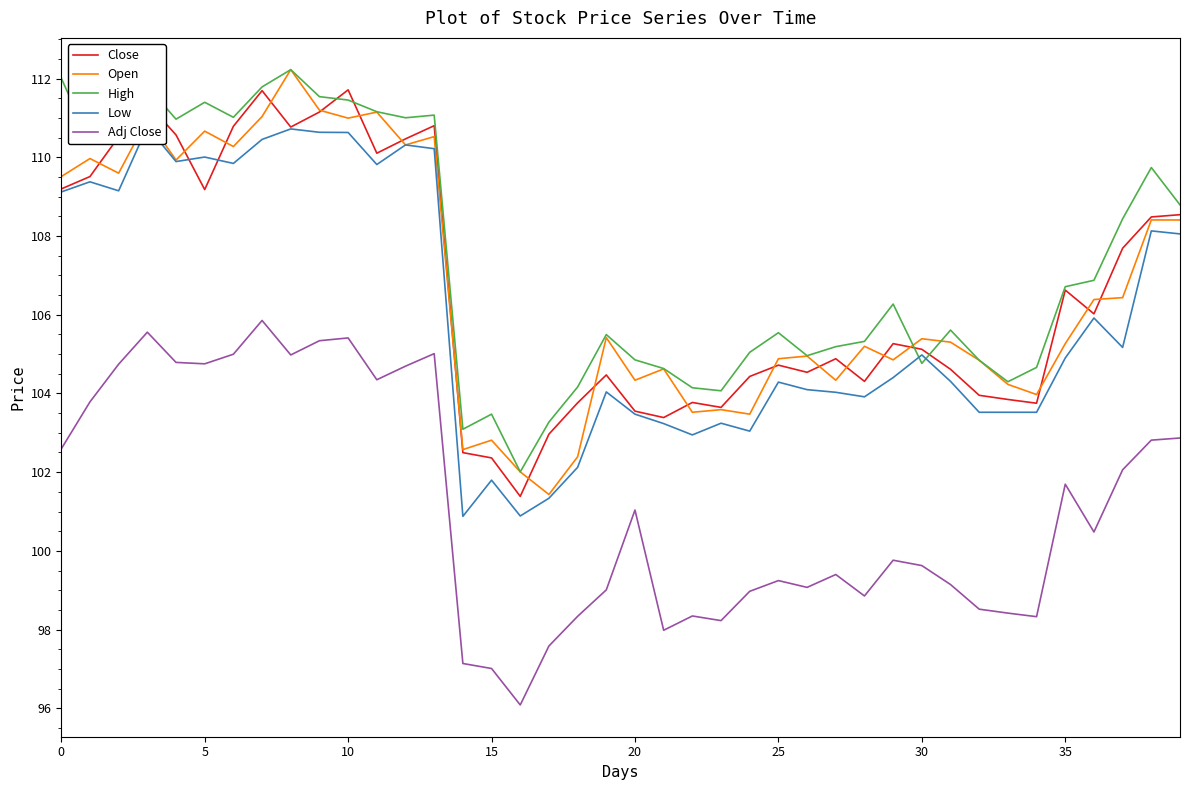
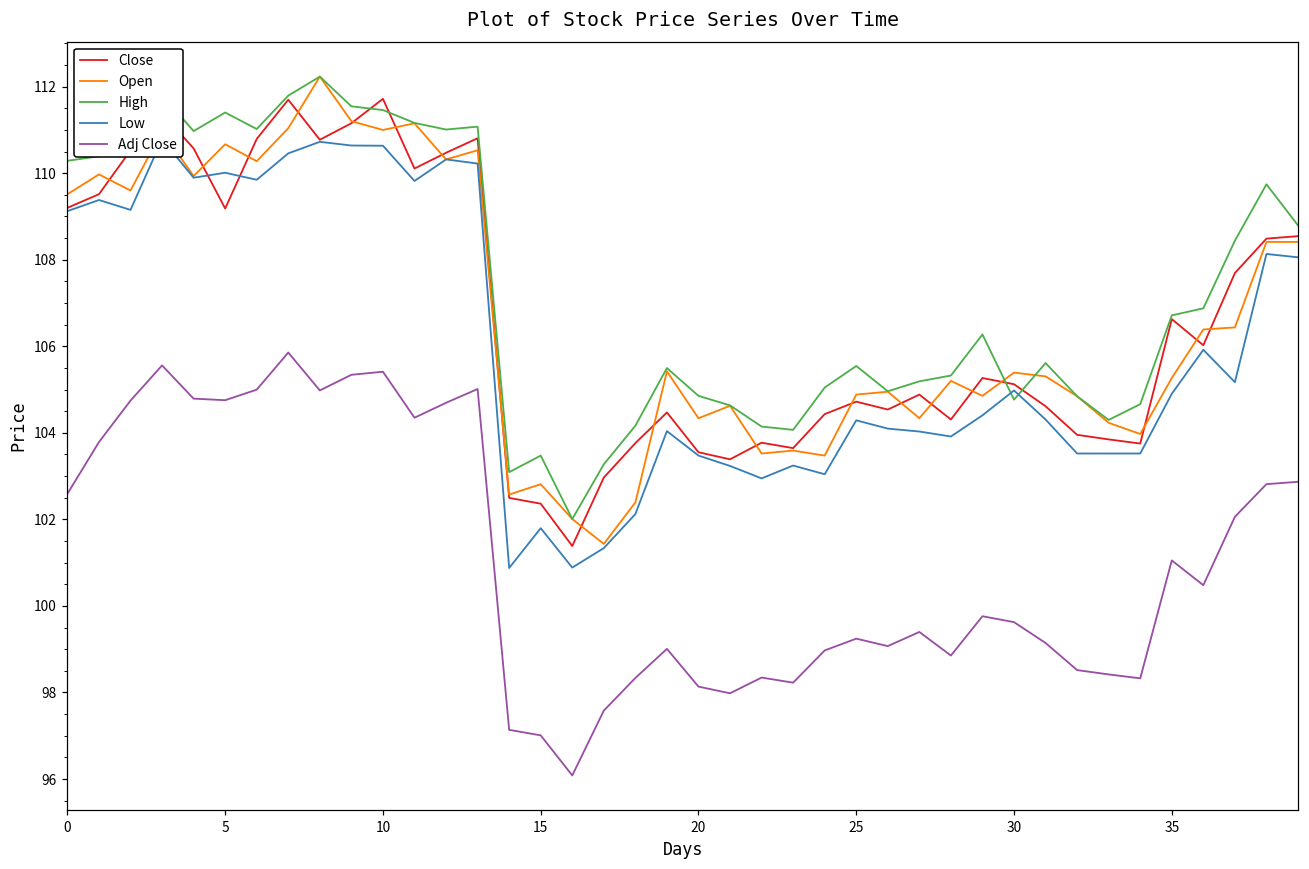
High, 0: 112.0 -> 110.3
Adj Close, 20: 101.0 -> 98.1
Adj Close, 35: 101.7 -> 101.1
